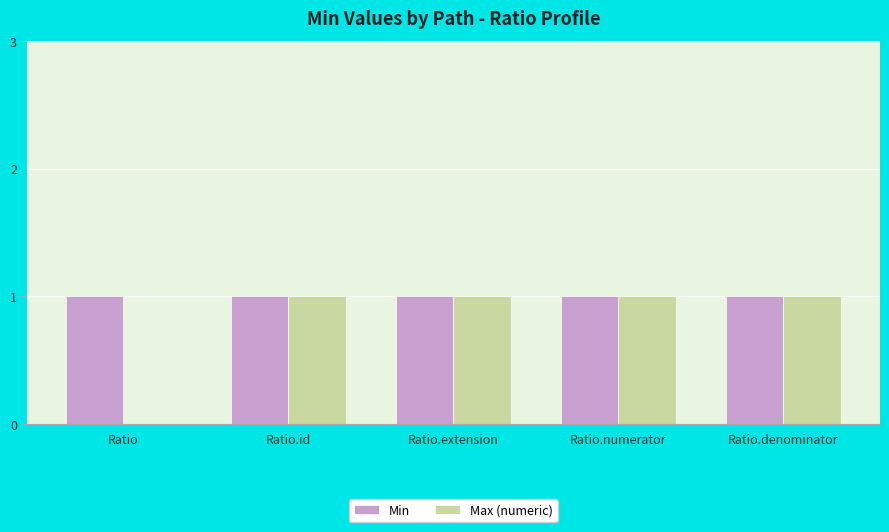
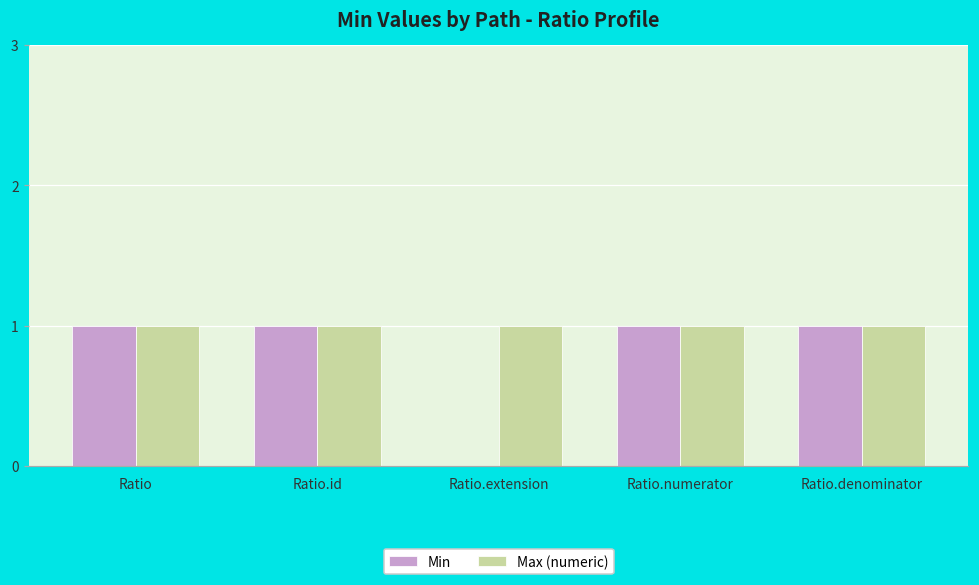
Max (numeric), Ratio: 0 -> 1
Min, Ratio.extension: 1 -> 0
